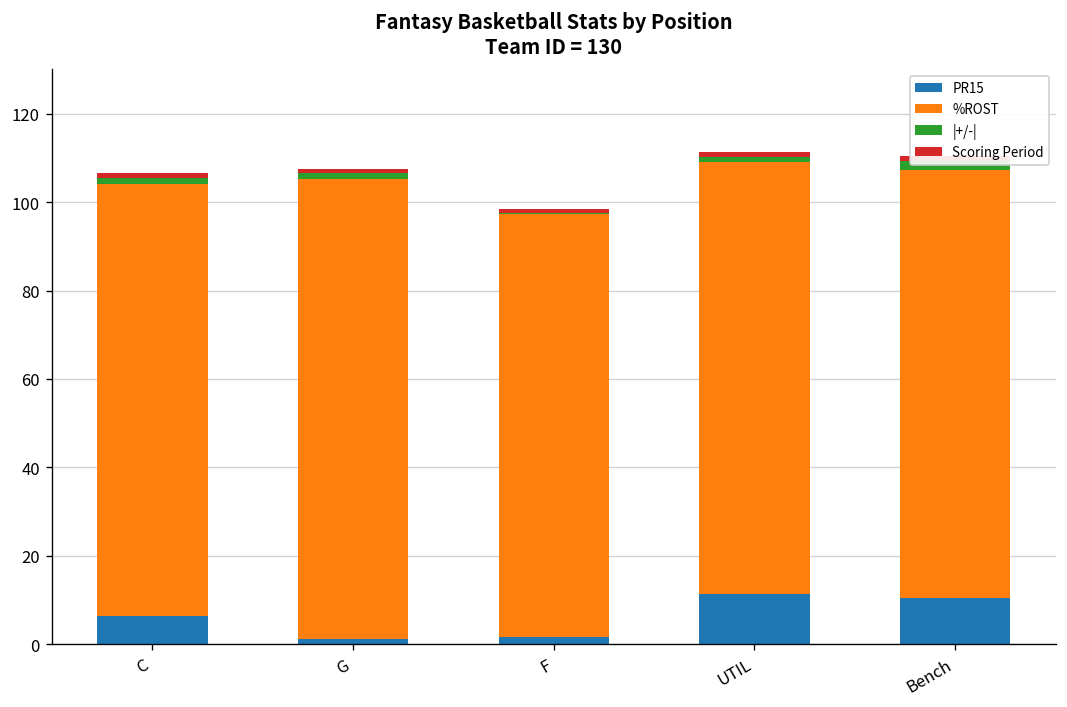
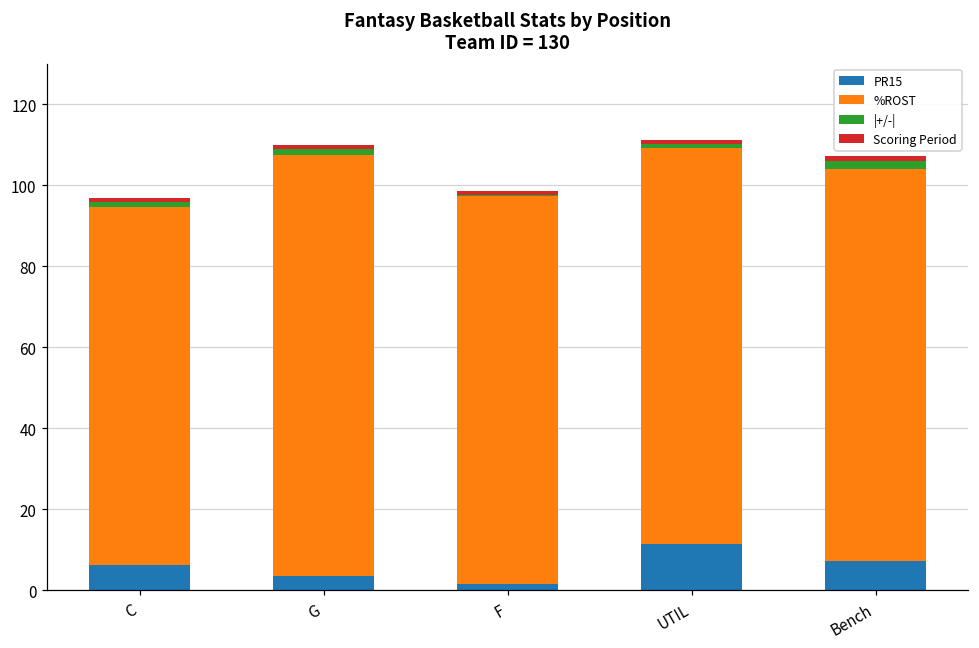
%ROST, C: 98 -> 88
PR15, G: 1 -> 4
PR15, Bench: 10 -> 7
